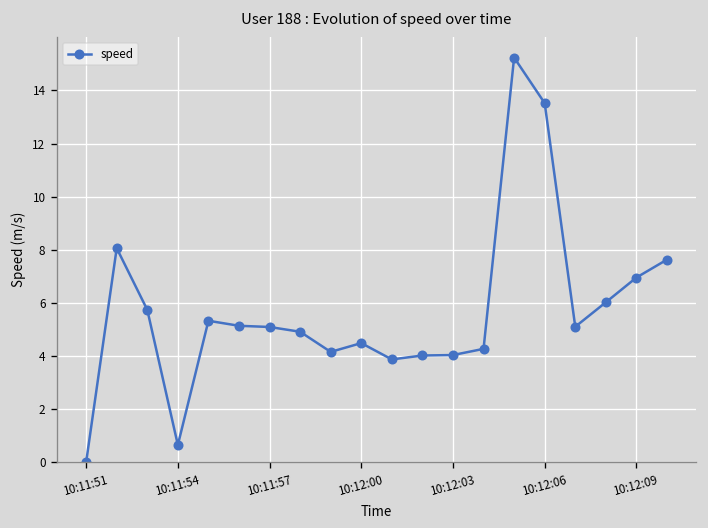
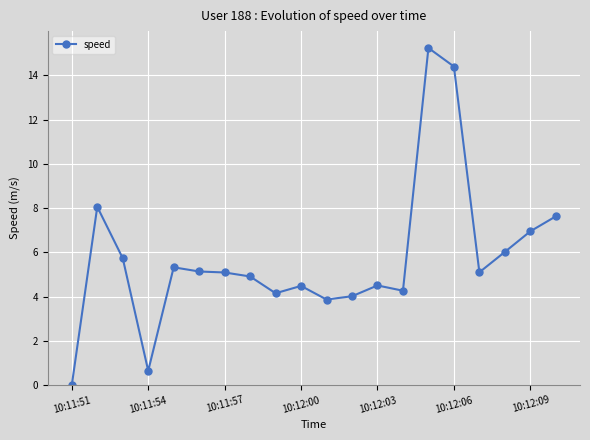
10:12:03: 4.0 -> 4.5
10:12:06: 13.5 -> 14.4
